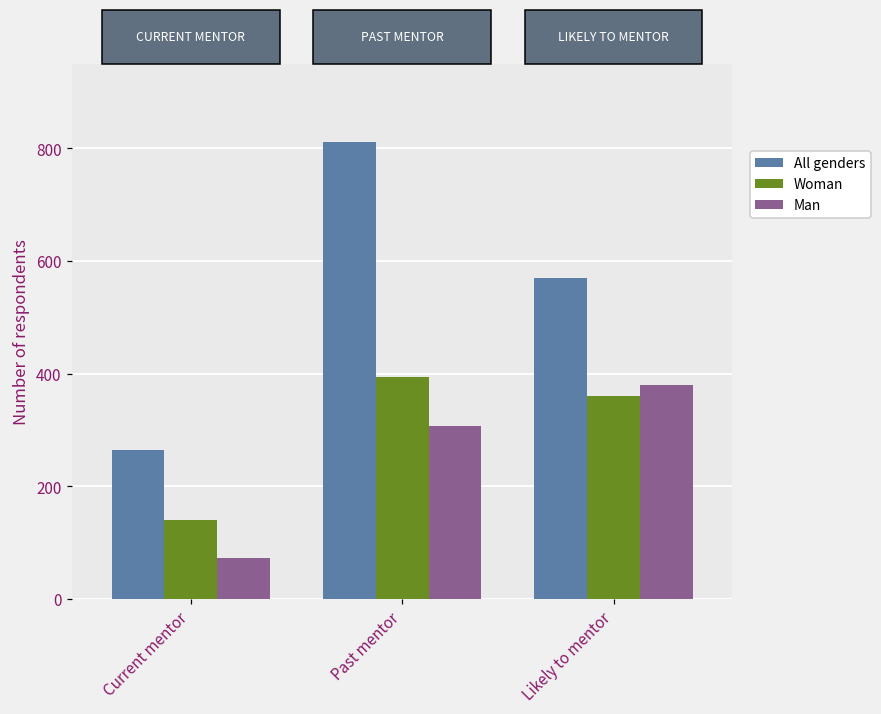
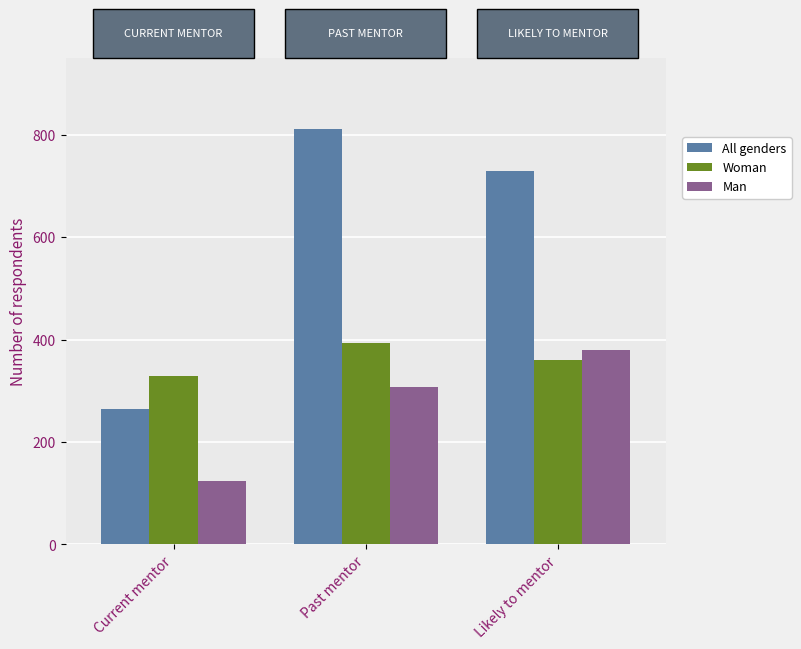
Woman, Current mentor: 140 -> 330
Man, Current mentor: 70 -> 120
All genders, Likely to mentor: 570 -> 730
